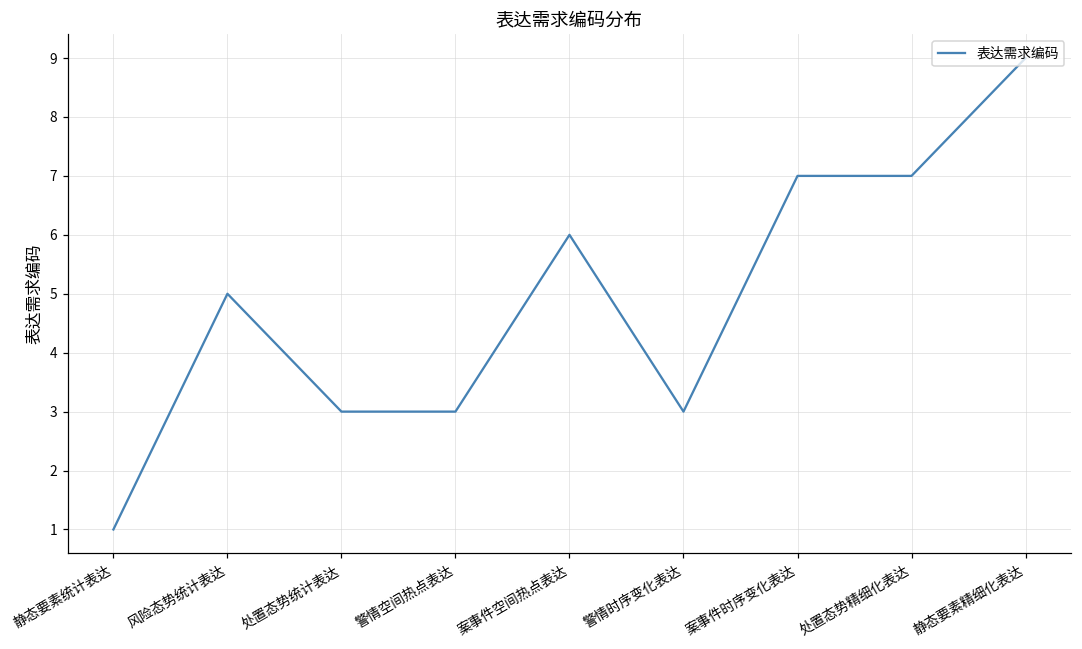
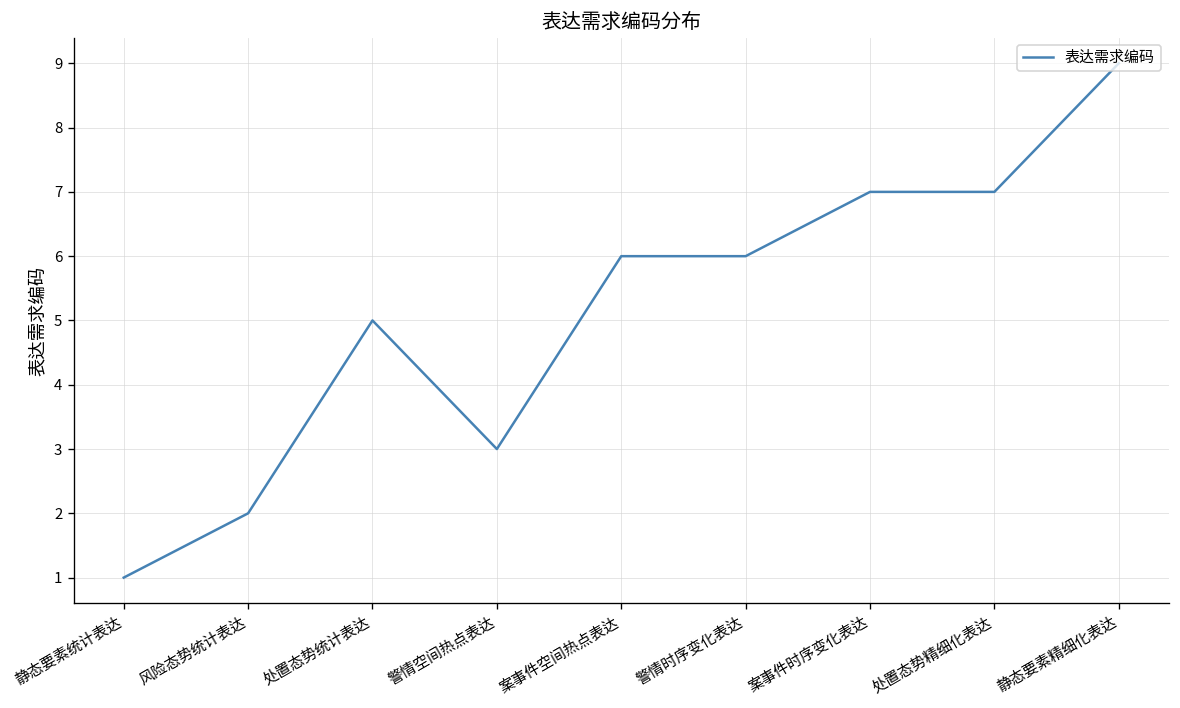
风险态势统计表达: 5 -> 2
处置态势统计表达: 3 -> 5
警情时序变化表达: 3 -> 6
